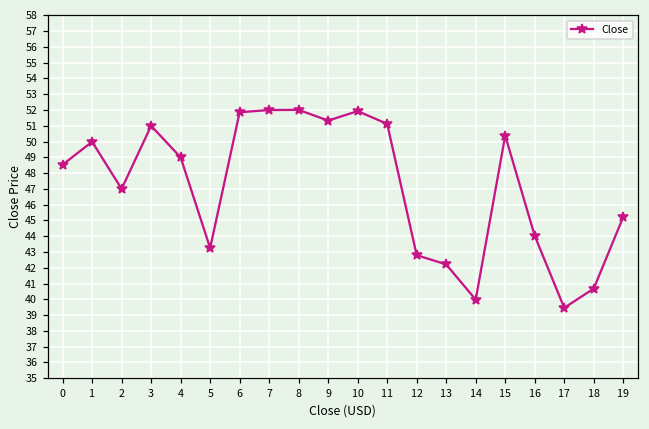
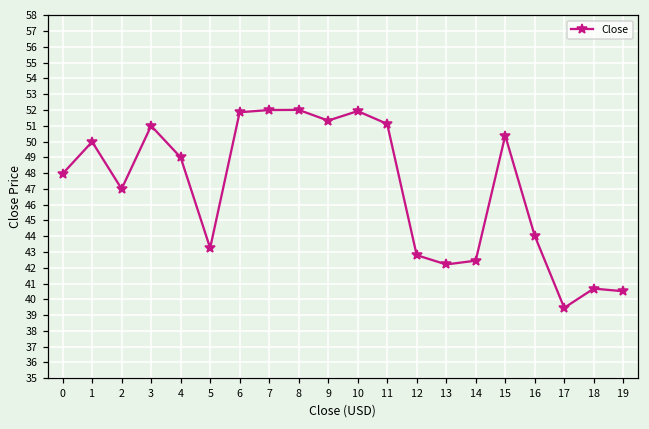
0: 48.5 -> 48.0
14: 40.0 -> 42.5
19: 45.2 -> 40.5
